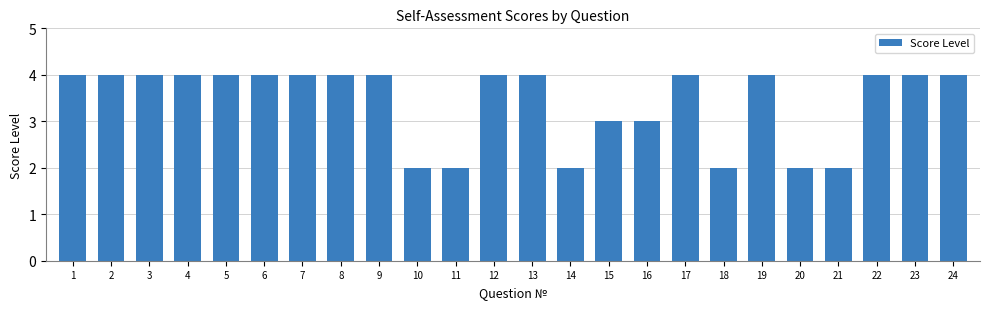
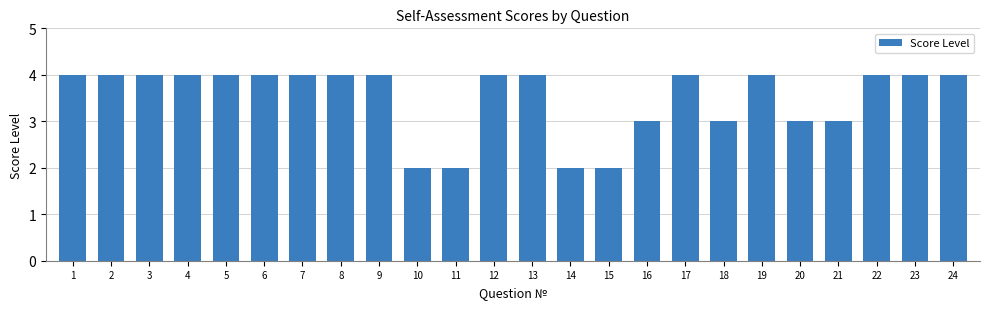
15: 3 -> 2
18: 2 -> 3
20: 2 -> 3
21: 2 -> 3
